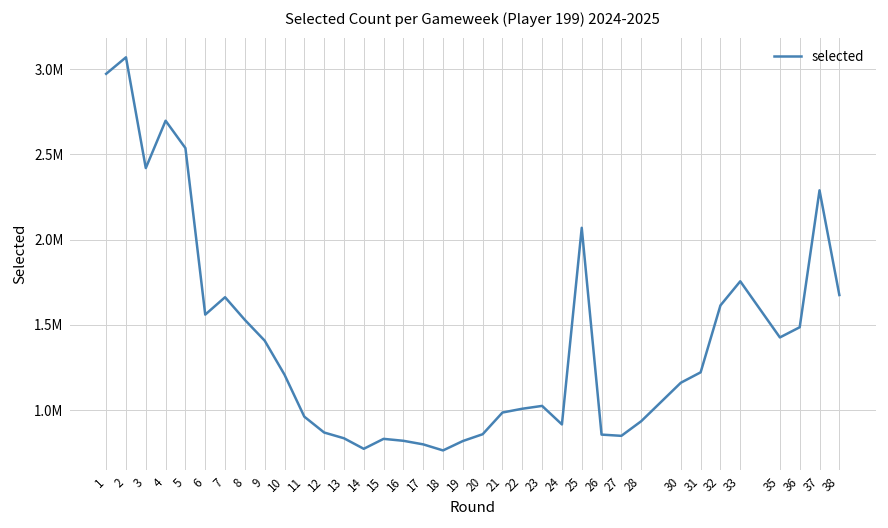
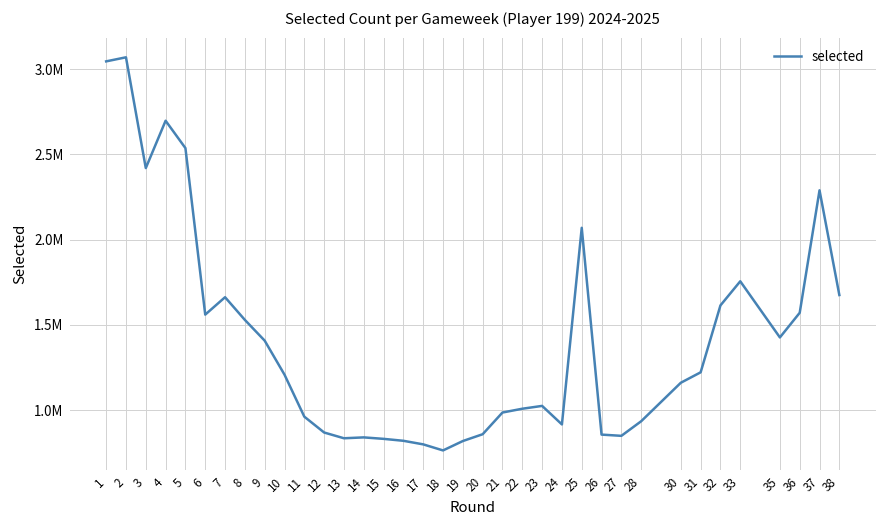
1: 2970000 -> 3050000
14: 770000 -> 840000
36: 1490000 -> 1570000
